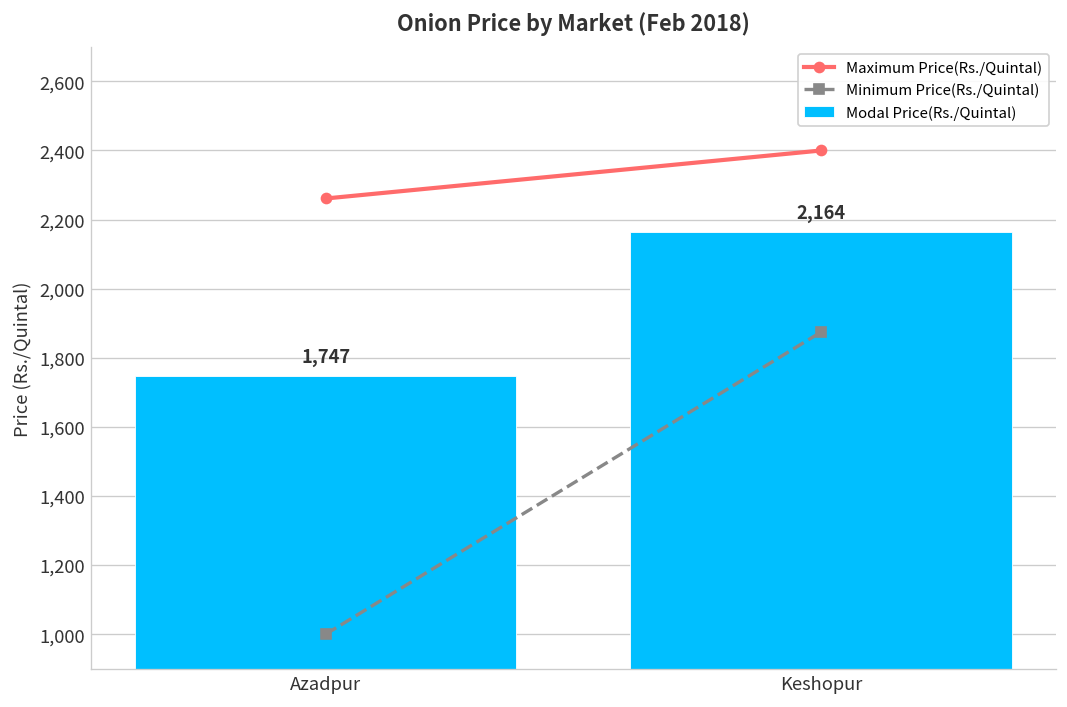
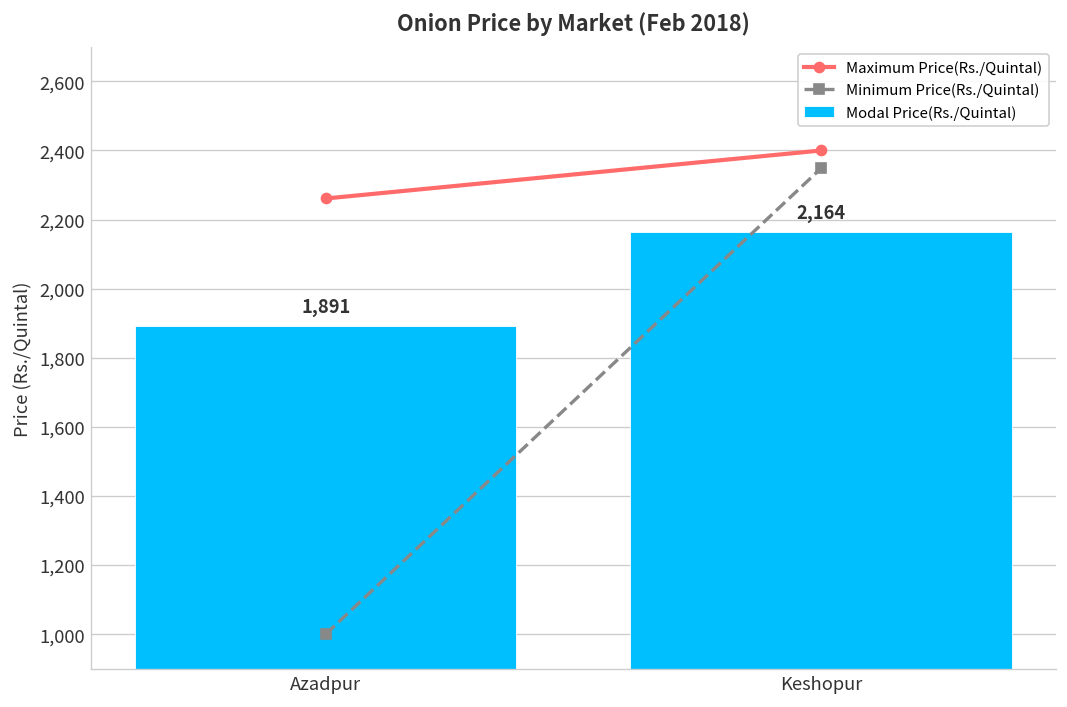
Modal Price(Rs./Quintal), Azadpur: 1,747 -> 1,891
Minimum Price(Rs./Quintal), Keshopur: 1,880 -> 2,350
